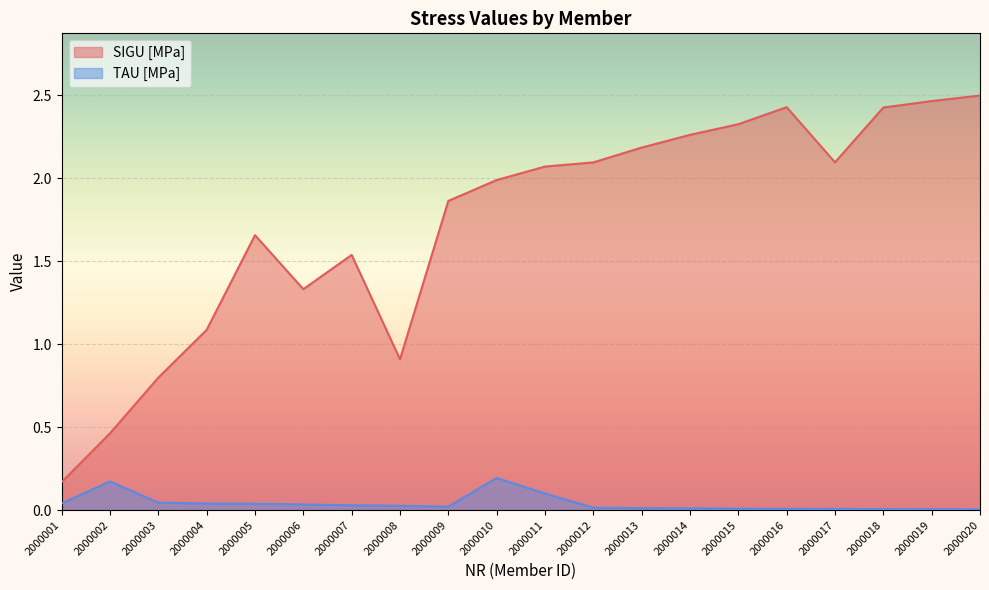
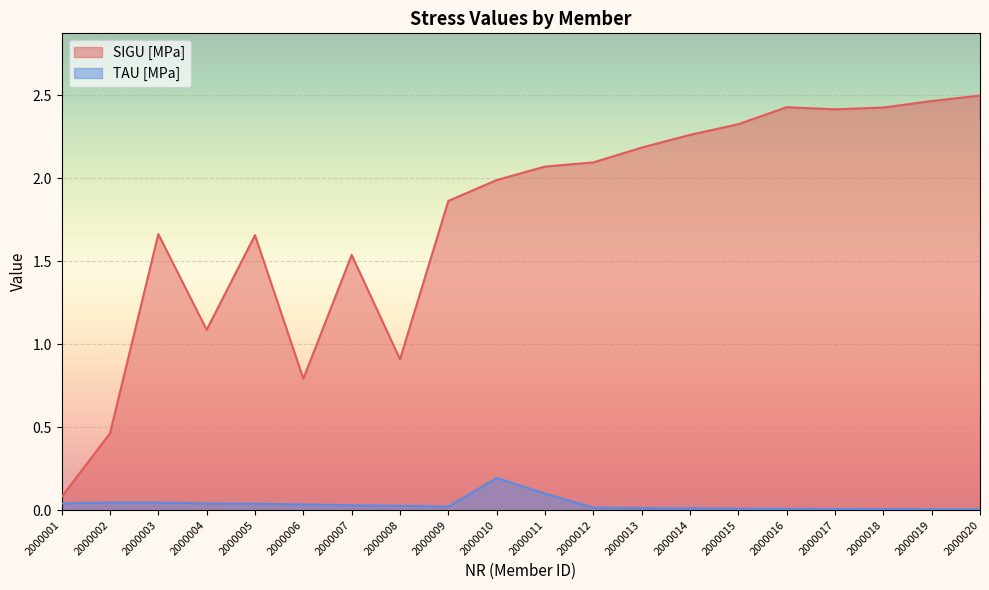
SIGU [MPa], 2000001: 0.17 -> 0.08
TAU [MPa], 2000002: 0.17 -> 0.05
SIGU [MPa], 2000003: 0.80 -> 1.66
SIGU [MPa], 2000006: 1.33 -> 0.79
SIGU [MPa], 2000017: 2.10 -> 2.41
